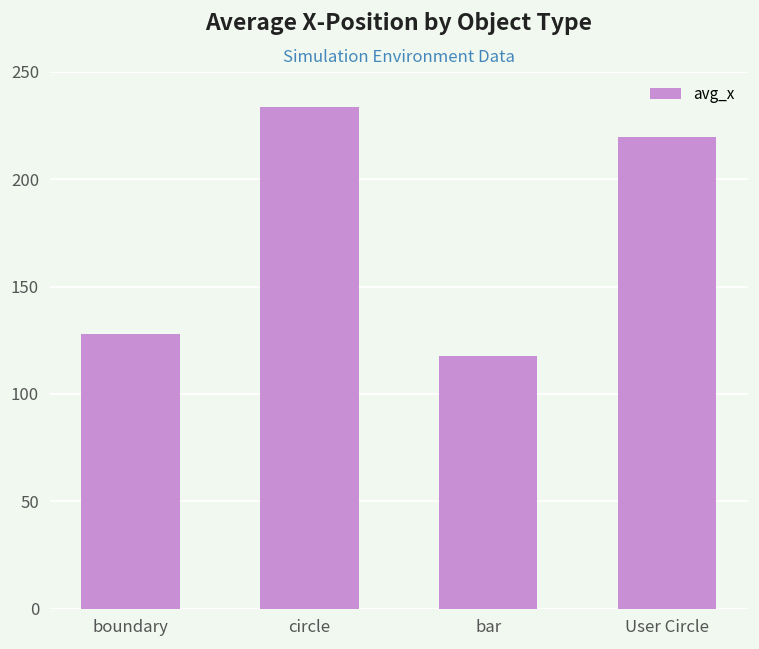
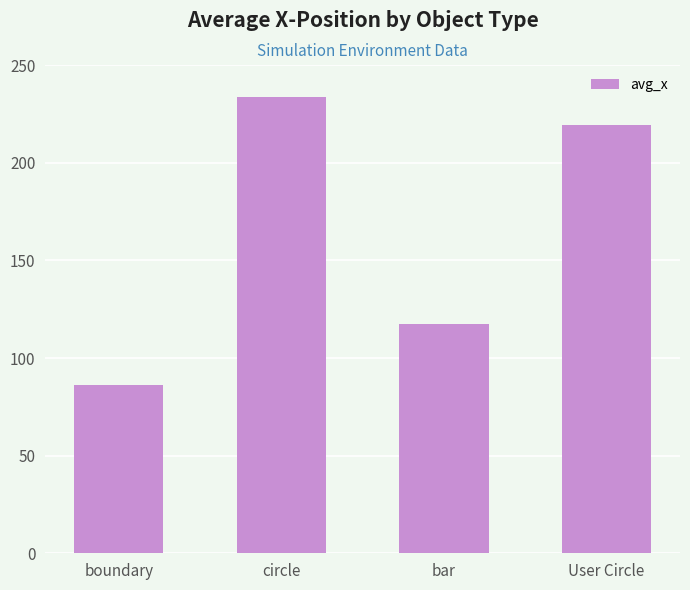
boundary: 128 -> 86
